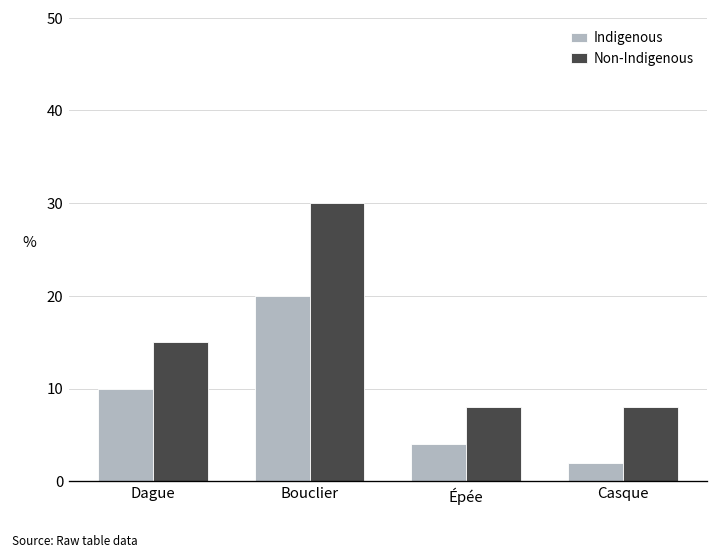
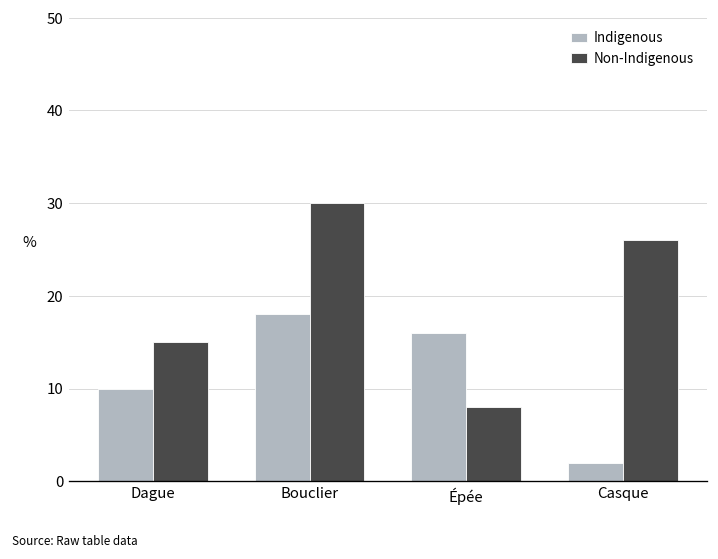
Indigenous, Bouclier: 20 -> 18
Indigenous, Épée: 4 -> 16
Non-Indigenous, Casque: 8 -> 26
